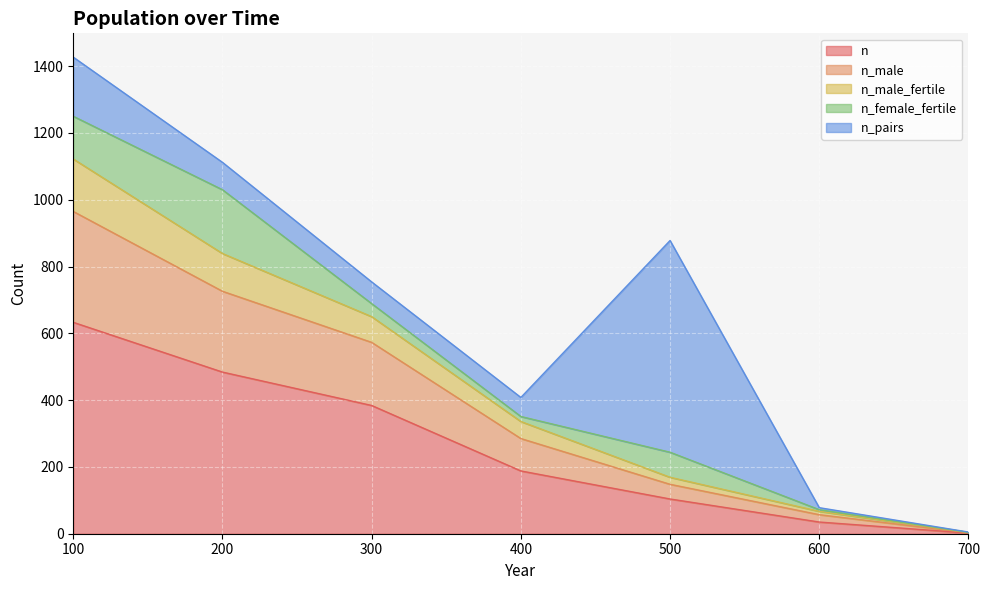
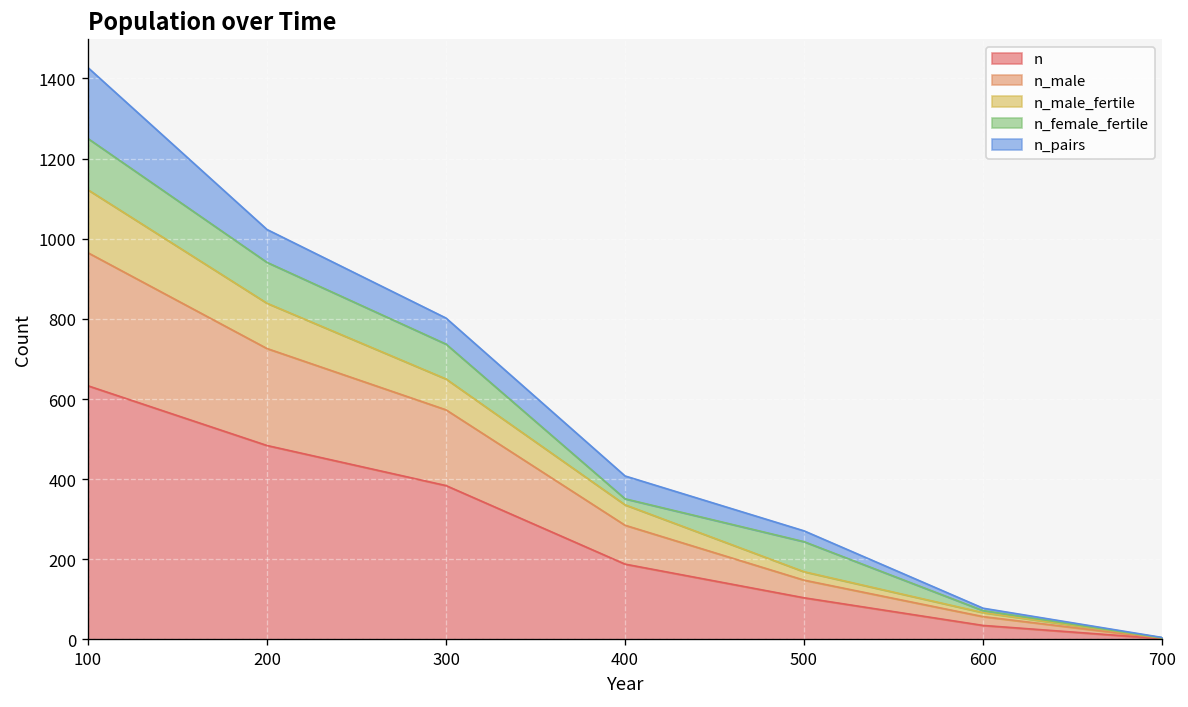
n_female_fertile, 200: 190 -> 100
n_female_fertile, 300: 40 -> 90
n_pairs, 500: 630 -> 30
